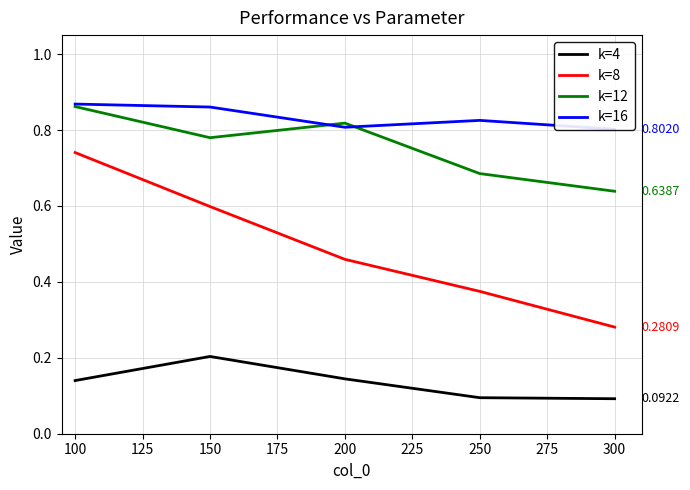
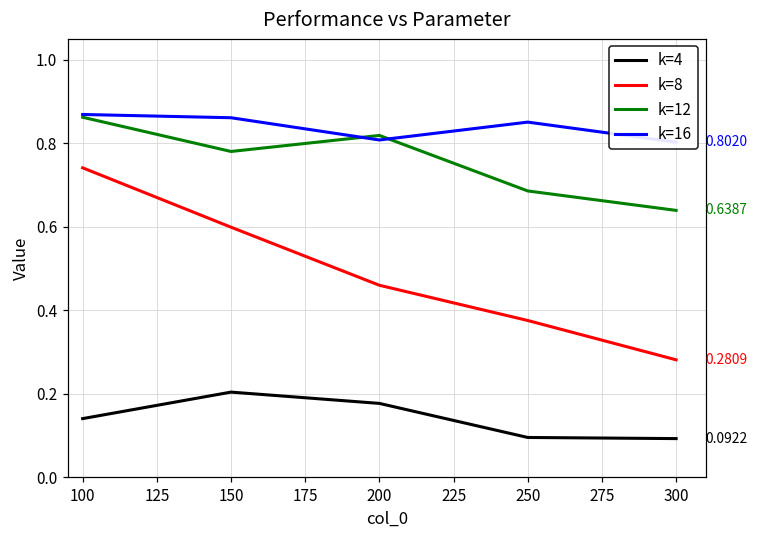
k=4, 200: 0.14 -> 0.18
k=16, 250: 0.83 -> 0.85
